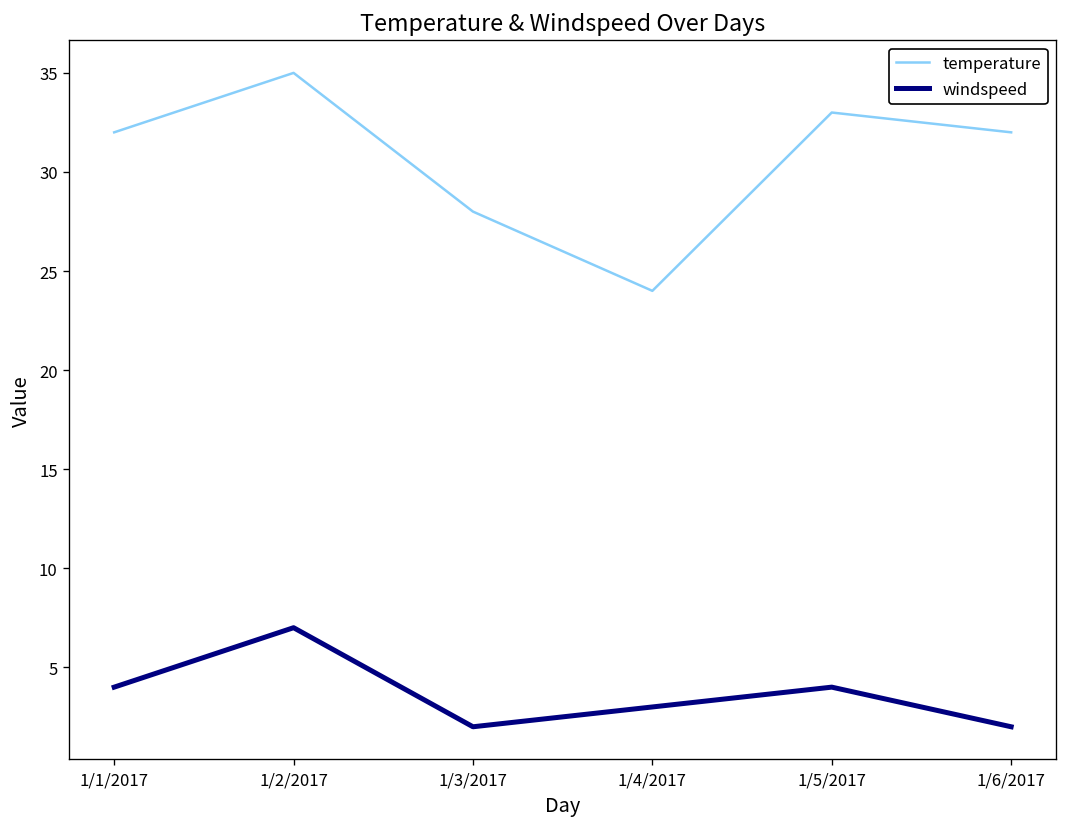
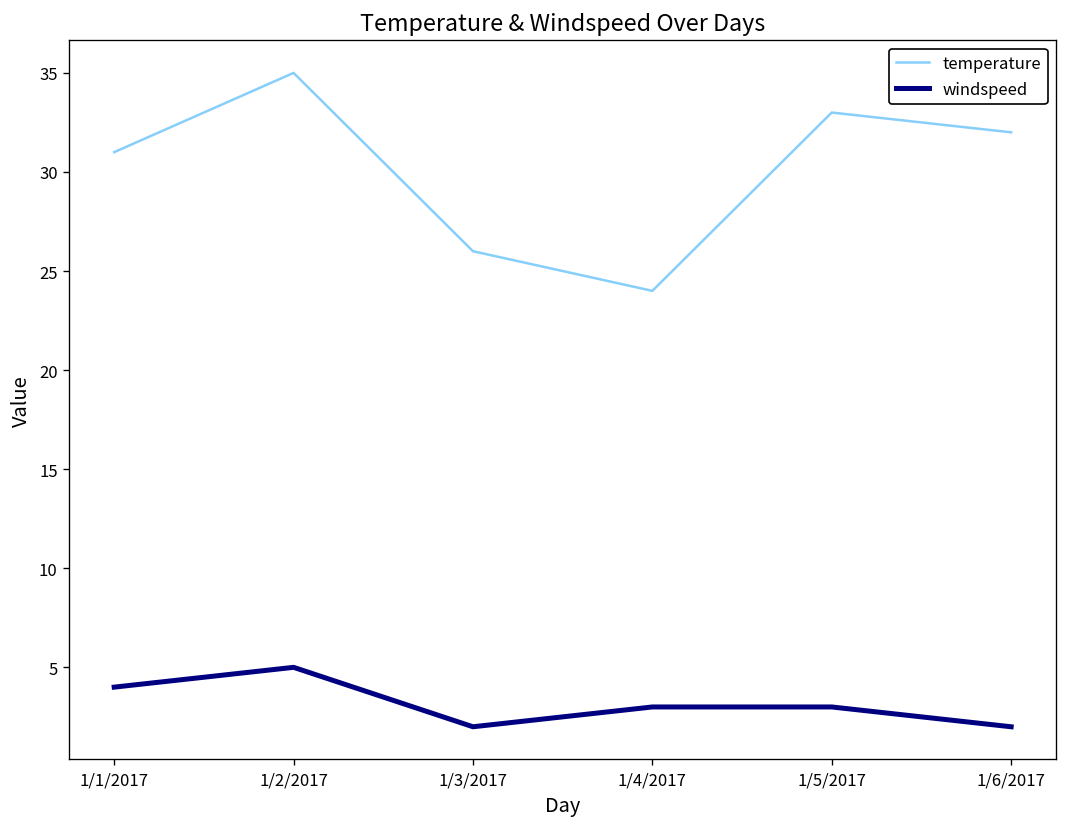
temperature, 1/1/2017: 32 -> 31
windspeed, 1/2/2017: 7 -> 5
temperature, 1/3/2017: 28 -> 26
windspeed, 1/5/2017: 4 -> 3
